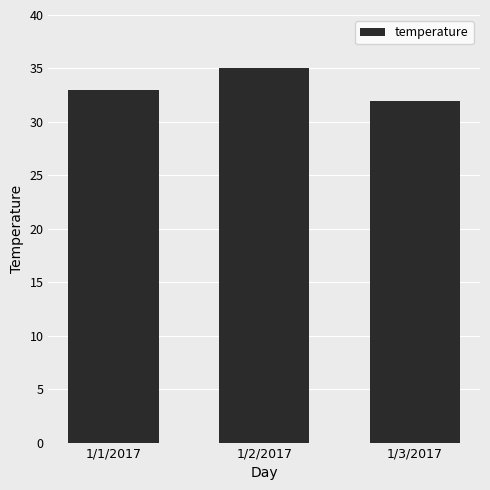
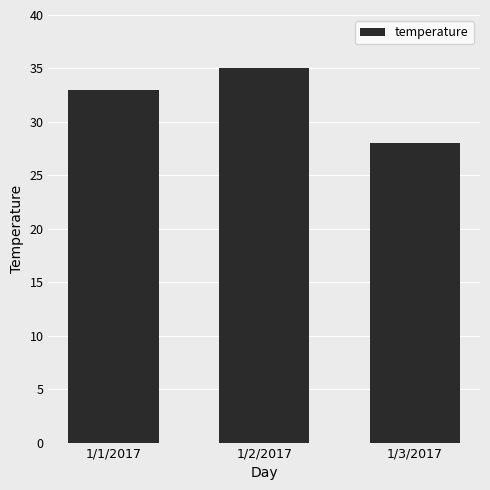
1/3/2017: 32 -> 28
